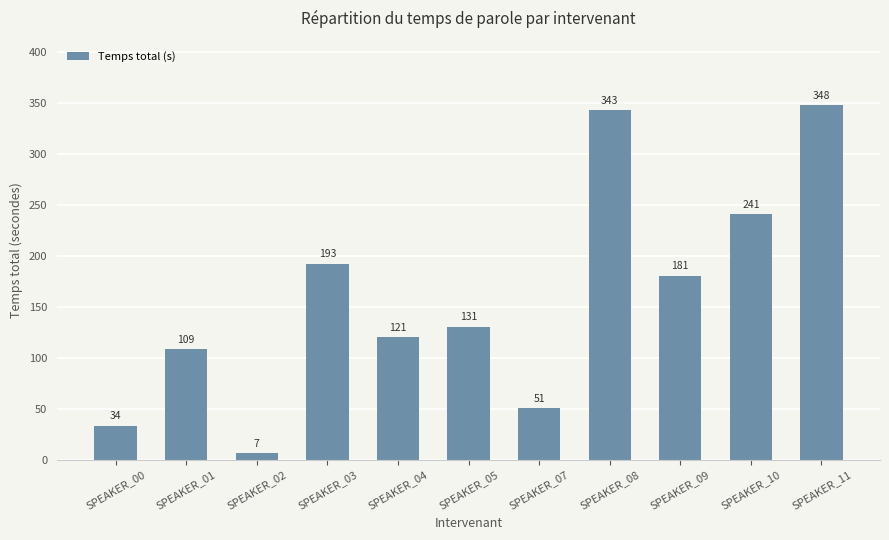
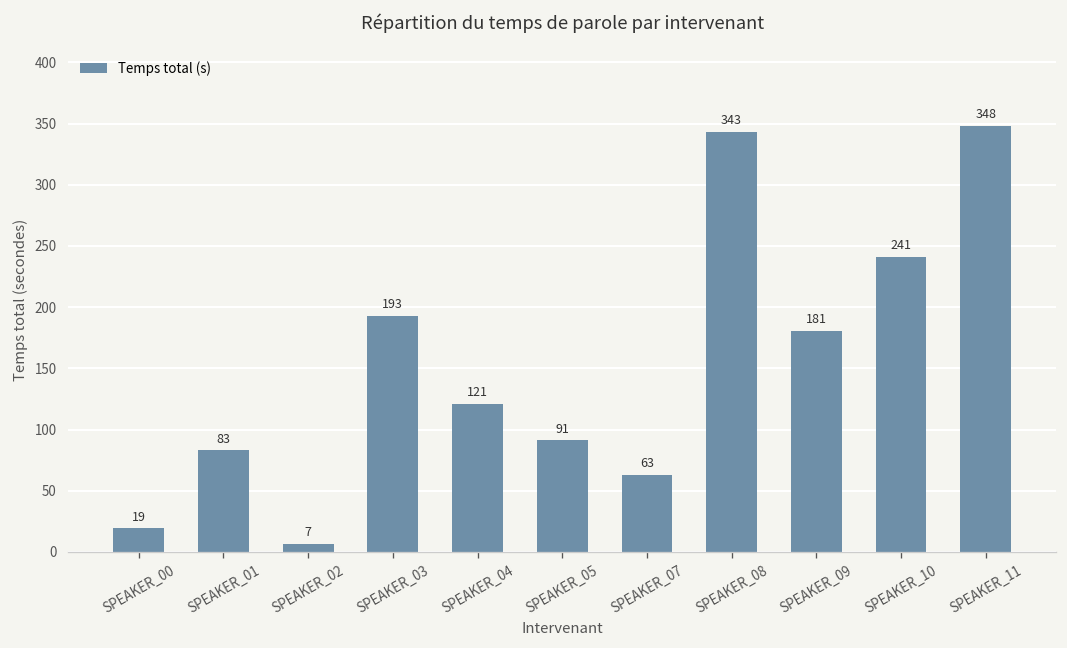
SPEAKER_00: 34 -> 19
SPEAKER_01: 109 -> 83
SPEAKER_05: 131 -> 91
SPEAKER_07: 51 -> 63
